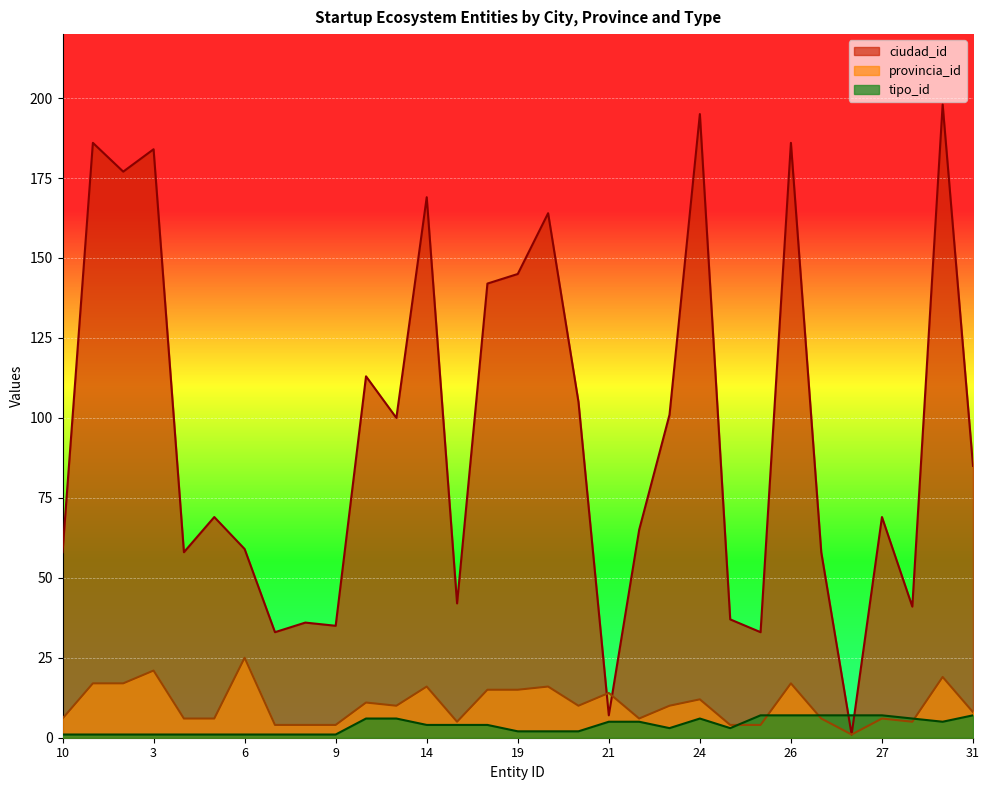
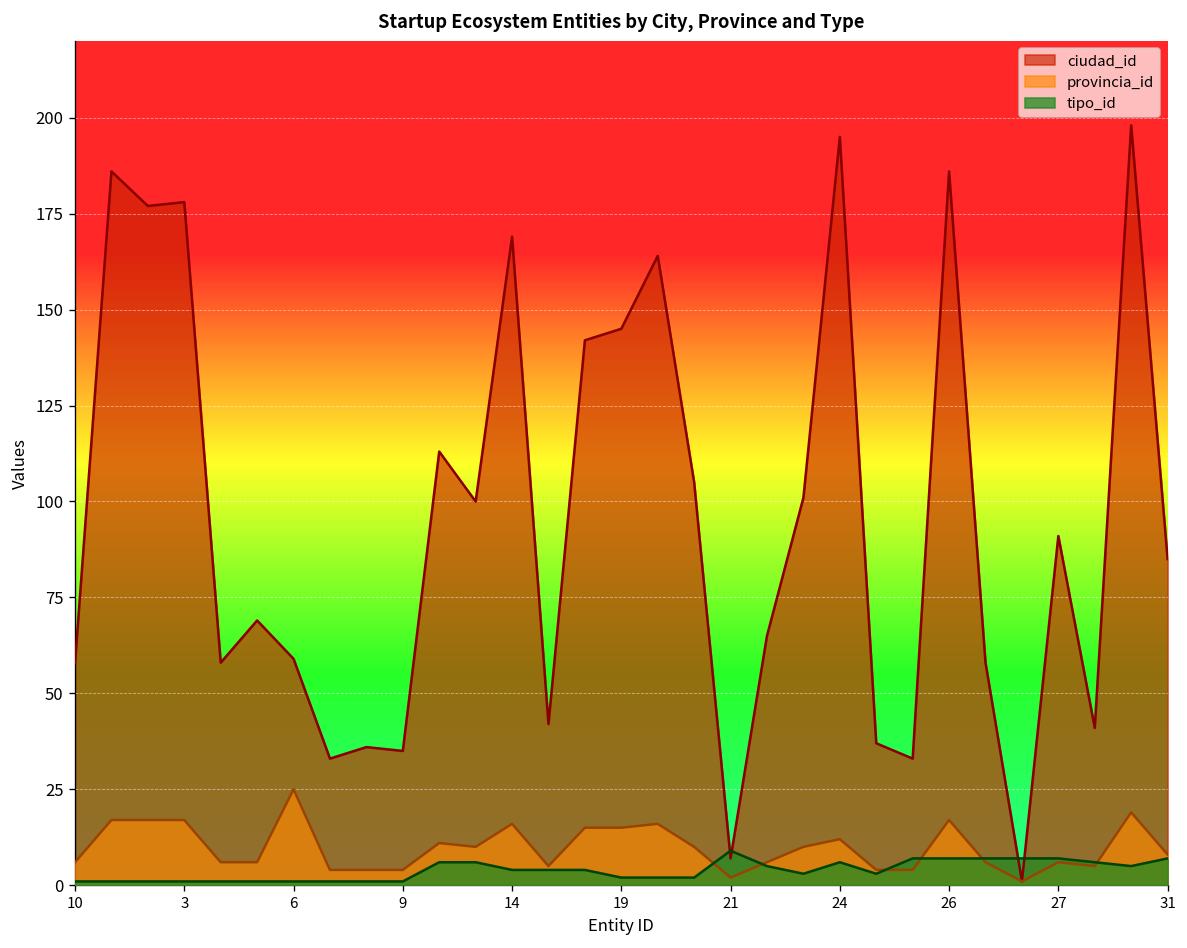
ciudad_id, 3: 184 -> 178
provincia_id, 3: 21 -> 17
provincia_id, 21: 14 -> 2
tipo_id, 21: 5 -> 9
ciudad_id, 27: 69 -> 91
